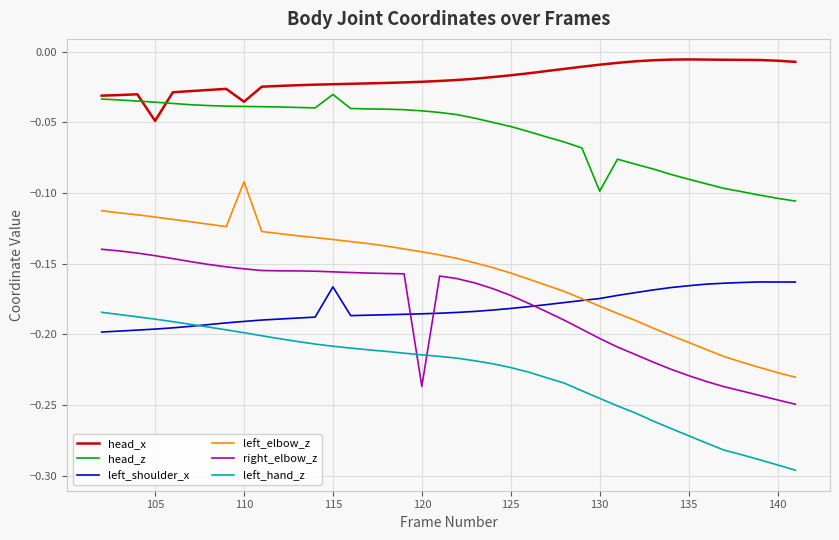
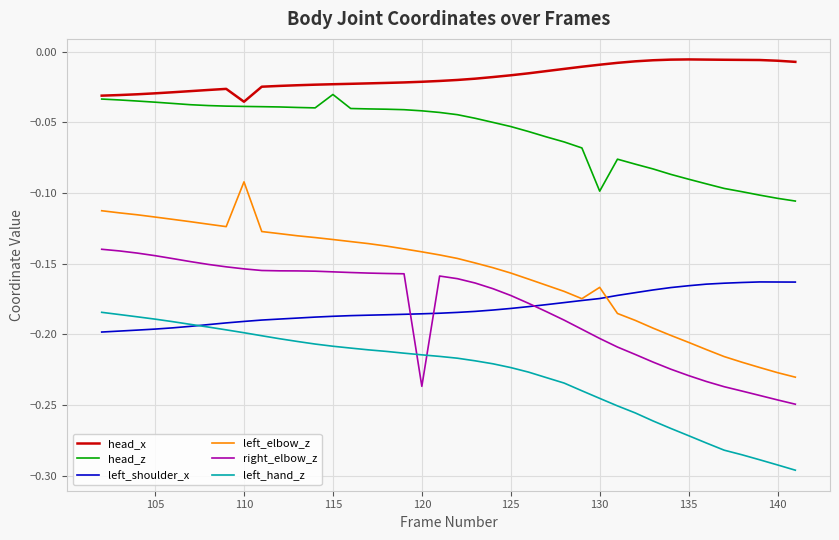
head_x, 105: -0.049 -> -0.030
left_shoulder_x, 115: -0.167 -> -0.187
left_elbow_z, 130: -0.180 -> -0.167
